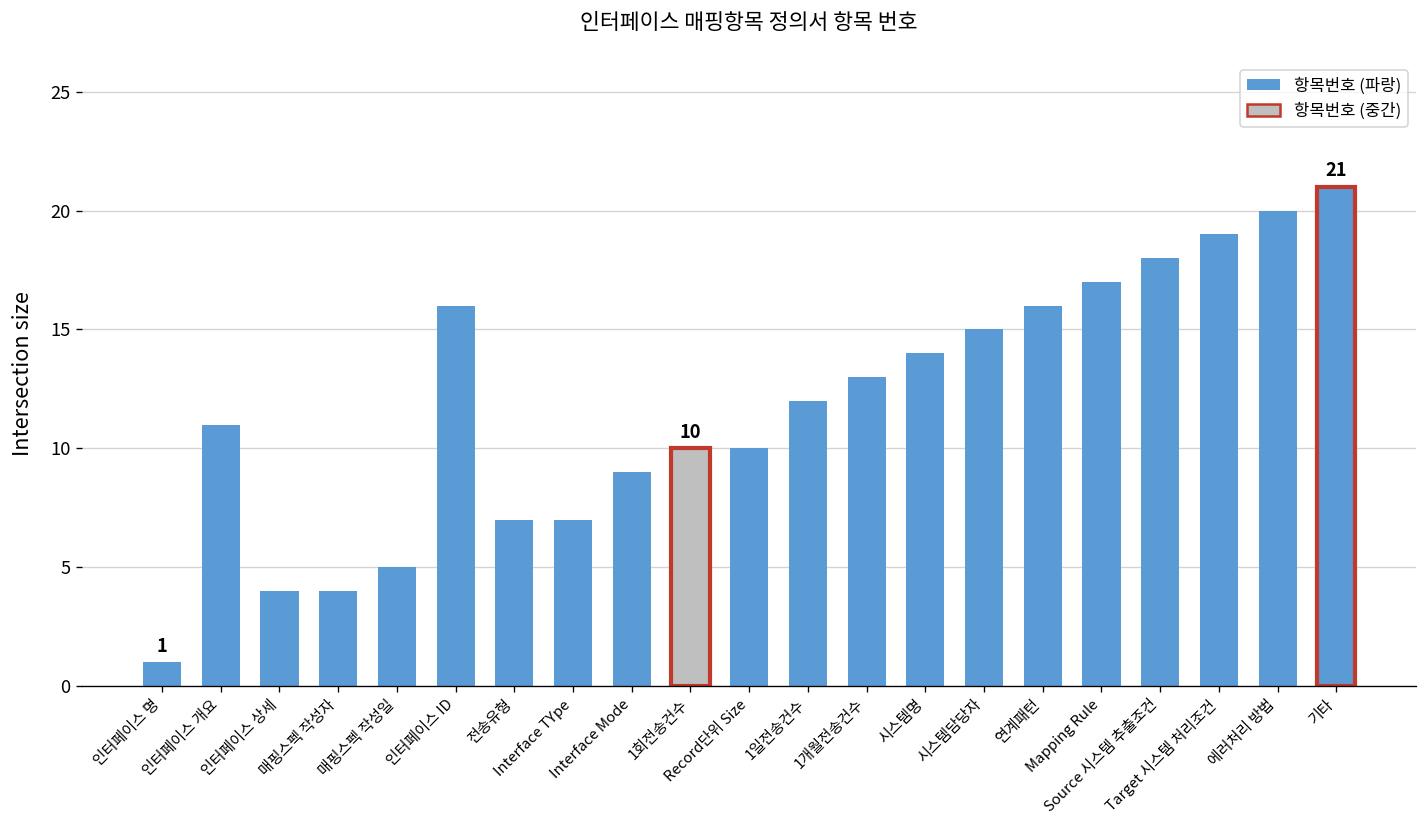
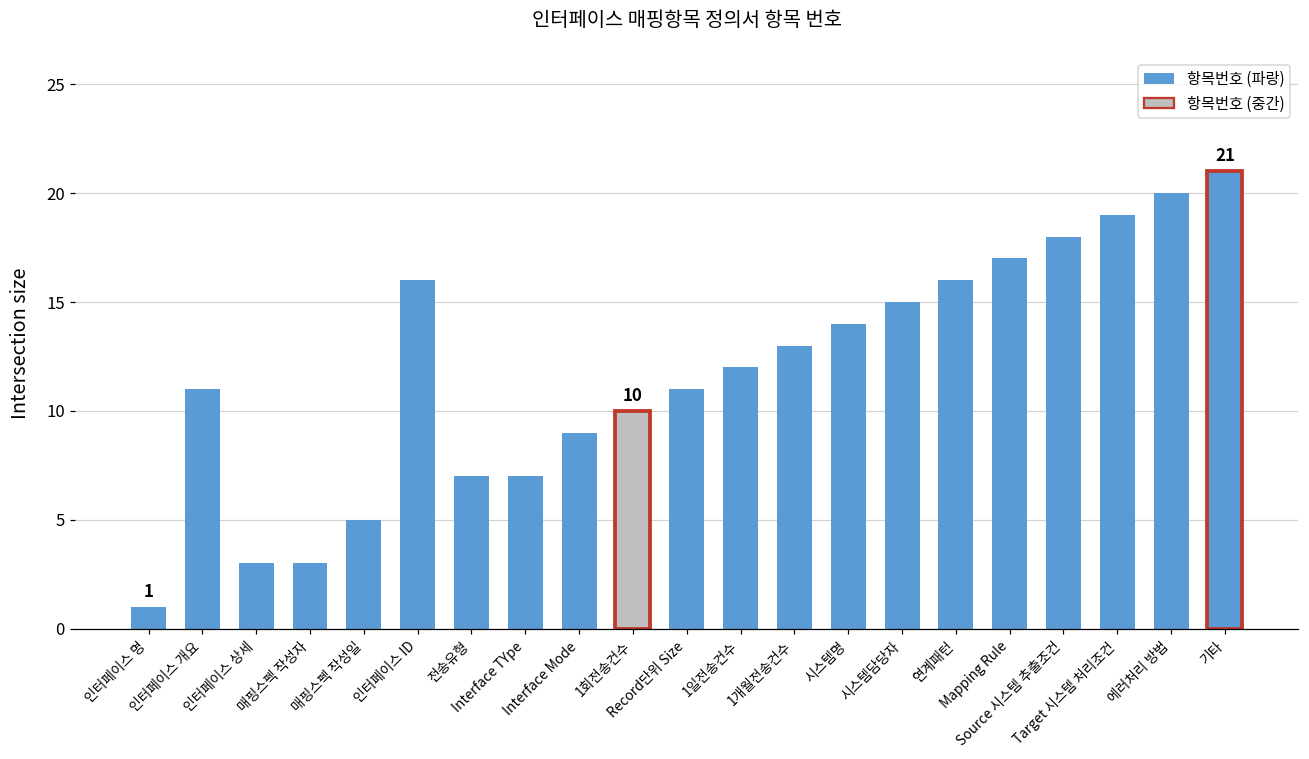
인터페이스 상세: 4 -> 3
매핑스펙 작성자: 4 -> 3
Record단위 Size: 10 -> 11
